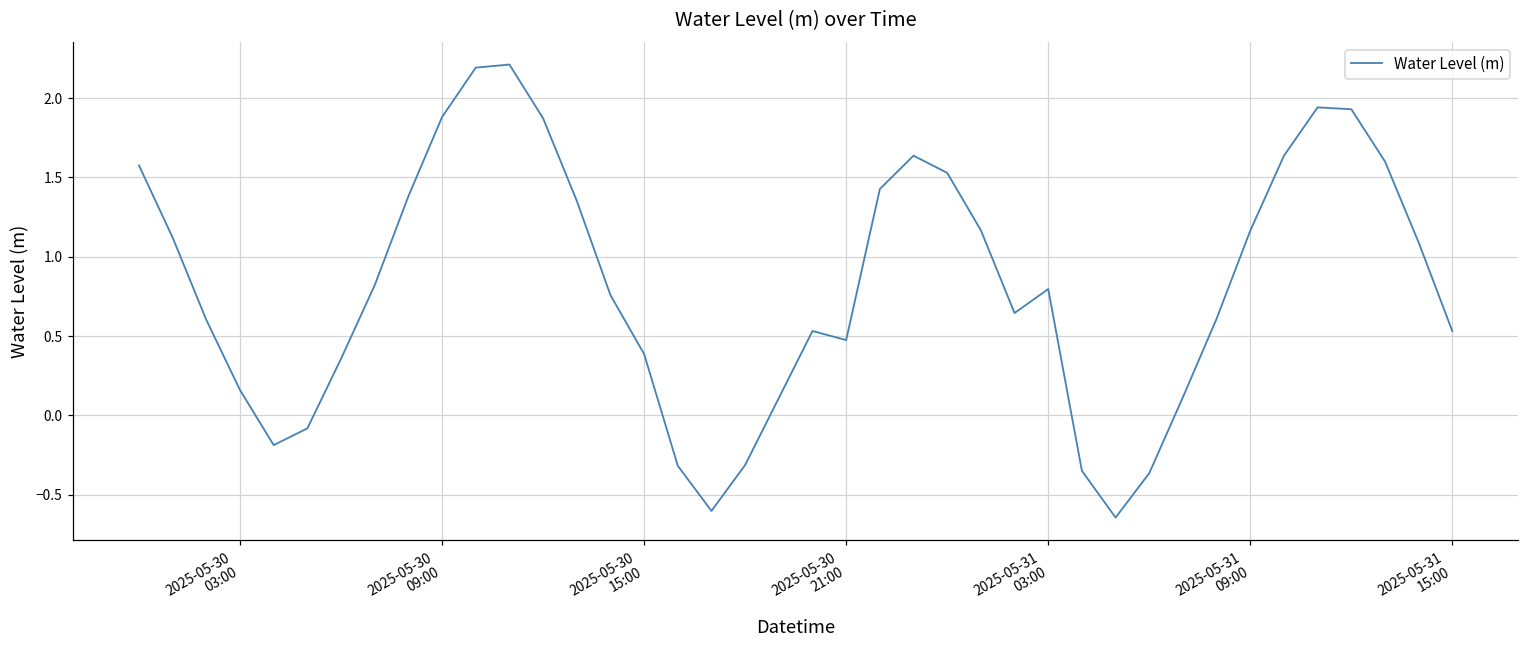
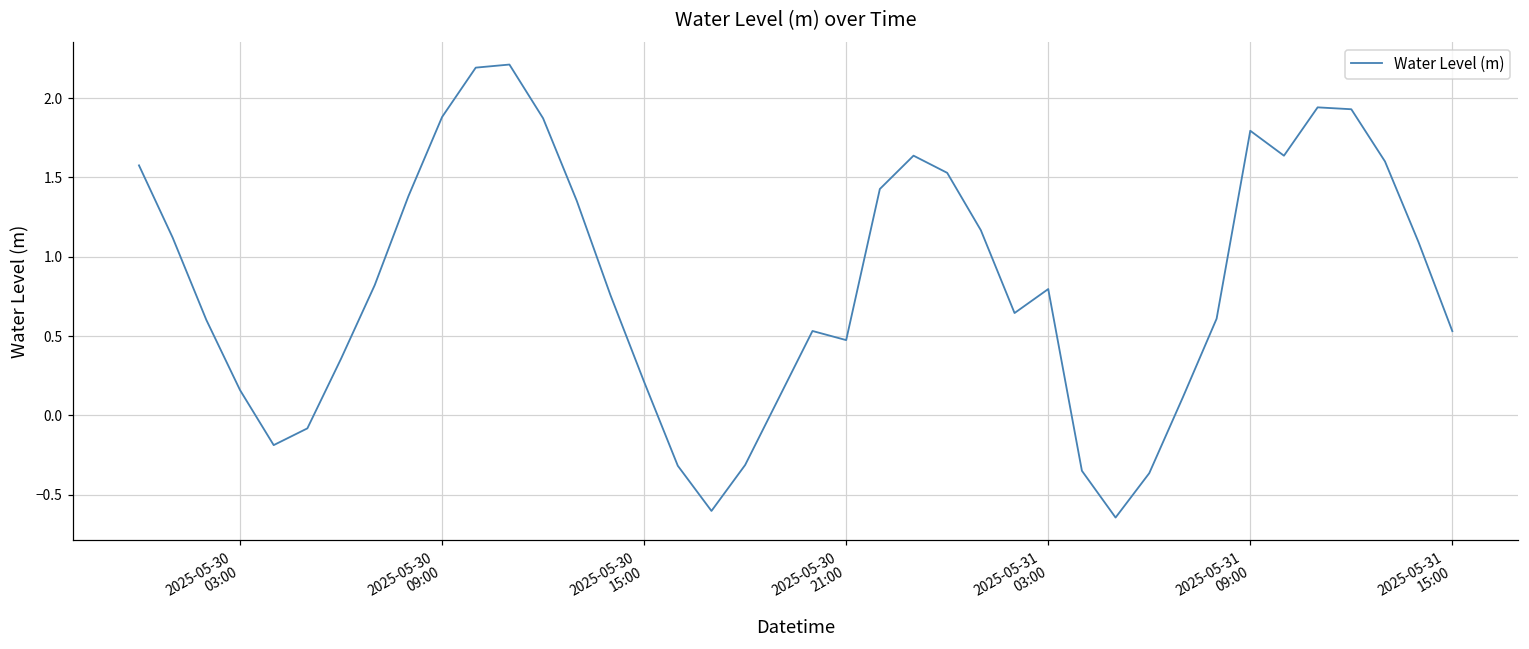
2025-05-30 15:00: 0.39 -> 0.21
2025-05-31 09:00: 1.16 -> 1.79
